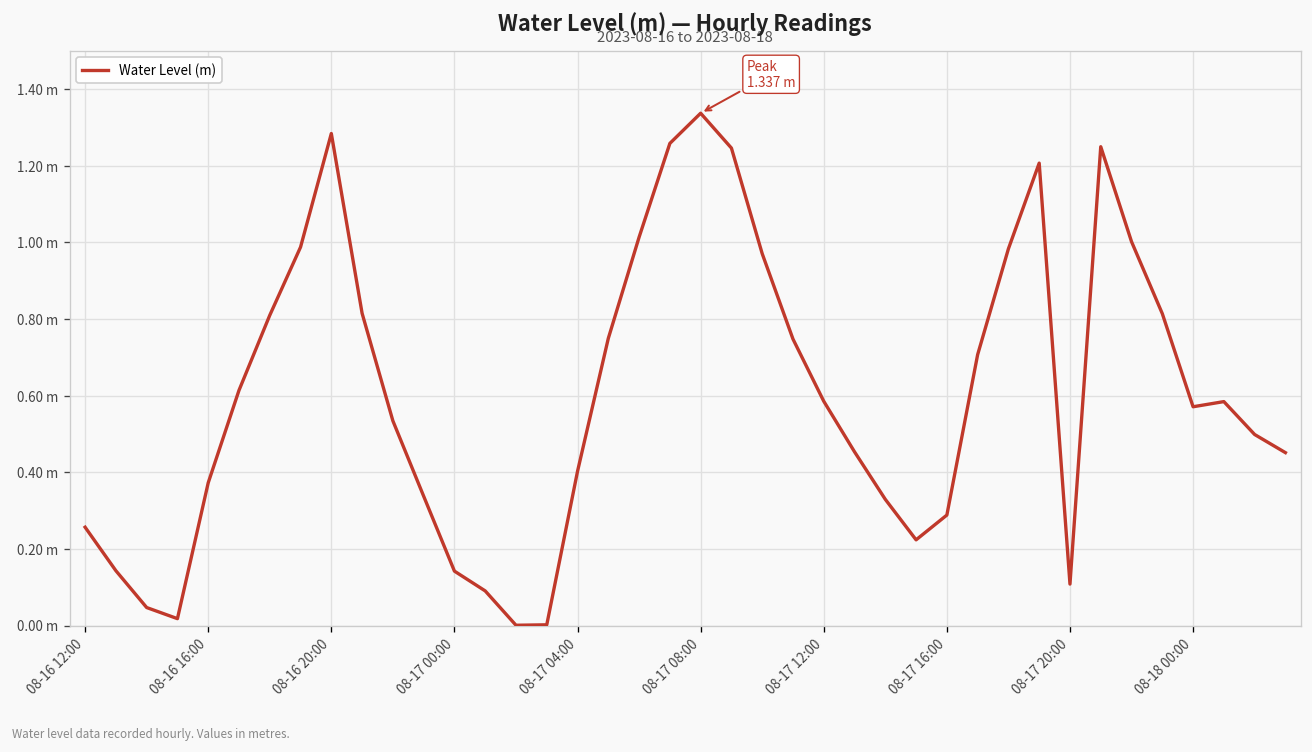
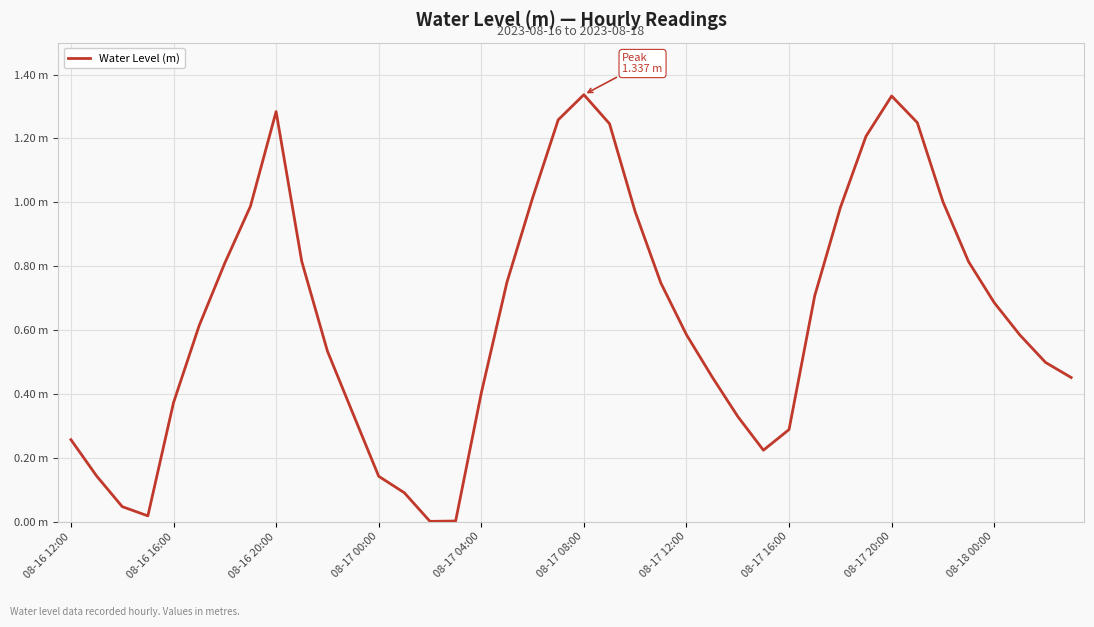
08-17 20:00: 0.11 m -> 1.33 m
08-18 00:00: 0.57 m -> 0.69 m
